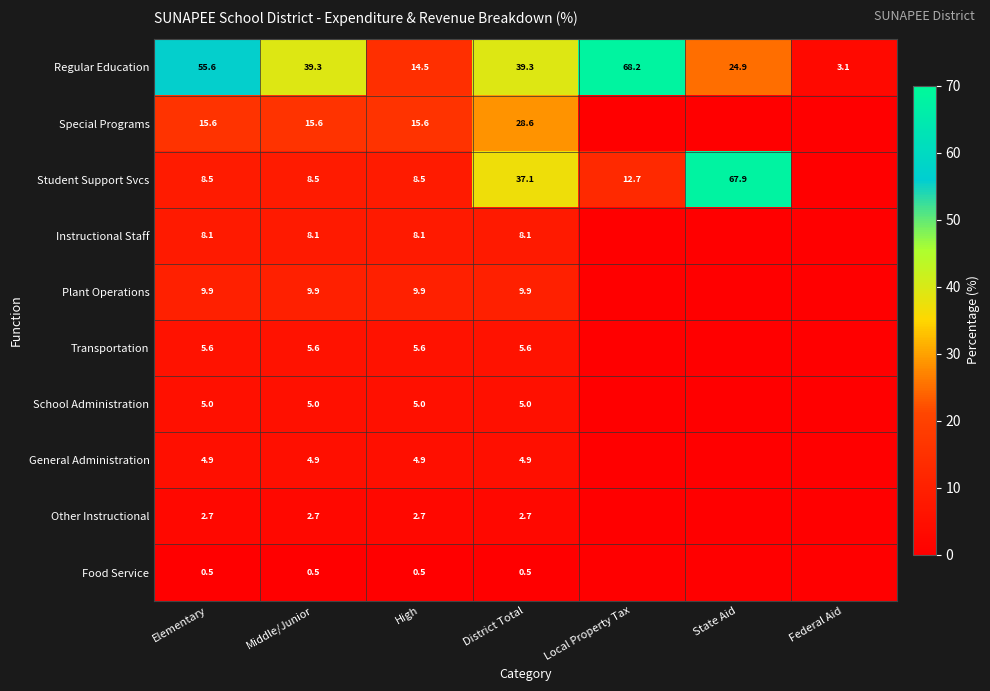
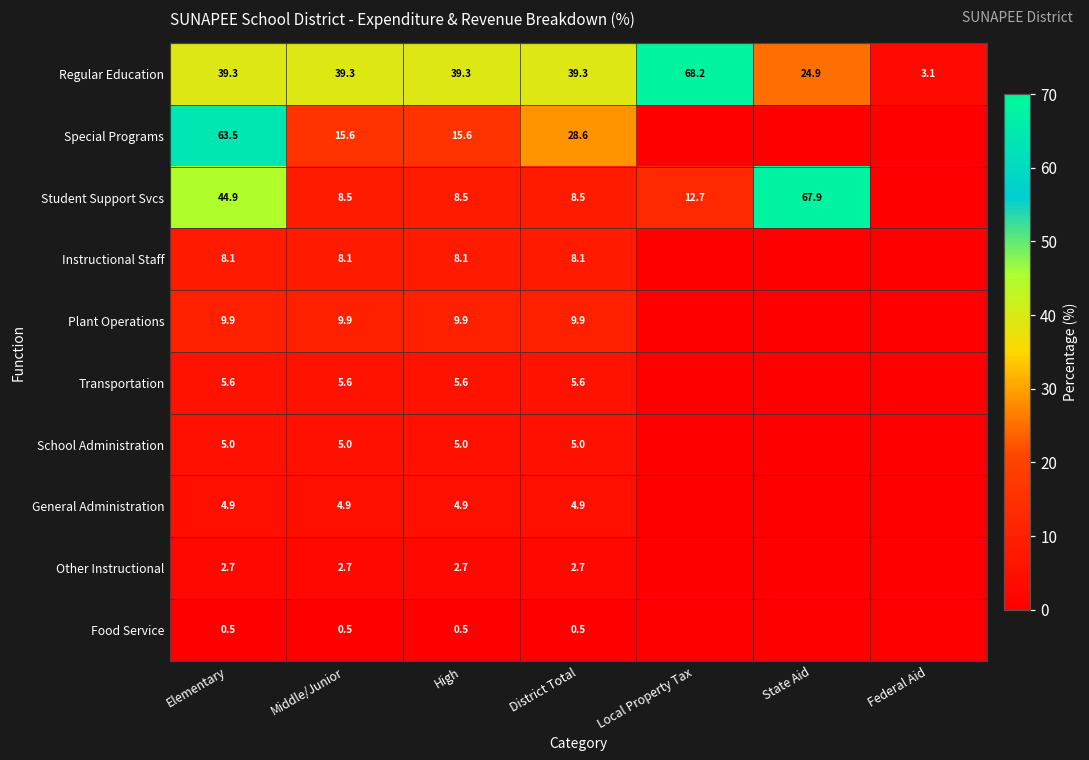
Regular Education, Elementary: 55.6 -> 39.3
Regular Education, High: 14.5 -> 39.3
Special Programs, Elementary: 15.6 -> 63.5
Student Support Svcs, Elementary: 8.5 -> 44.9
Student Support Svcs, District Total: 37.1 -> 8.5
